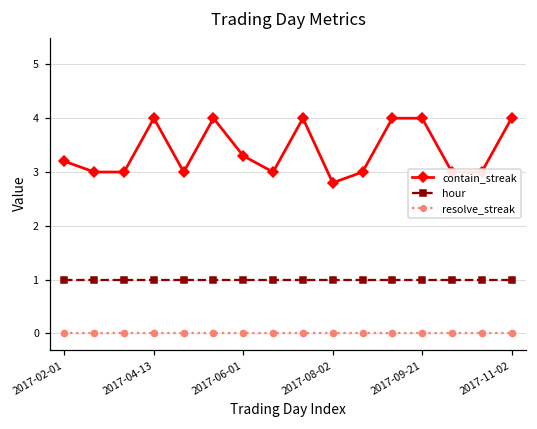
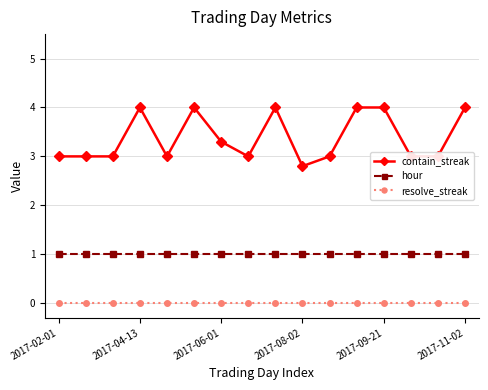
contain_streak, 2017-02-01: 3.2 -> 3.0
